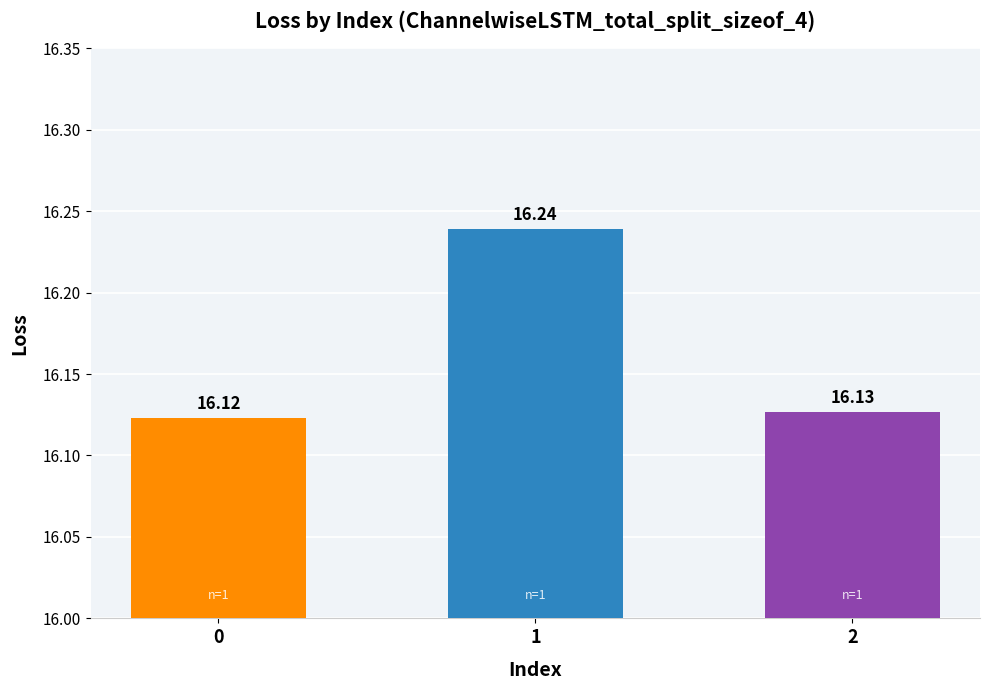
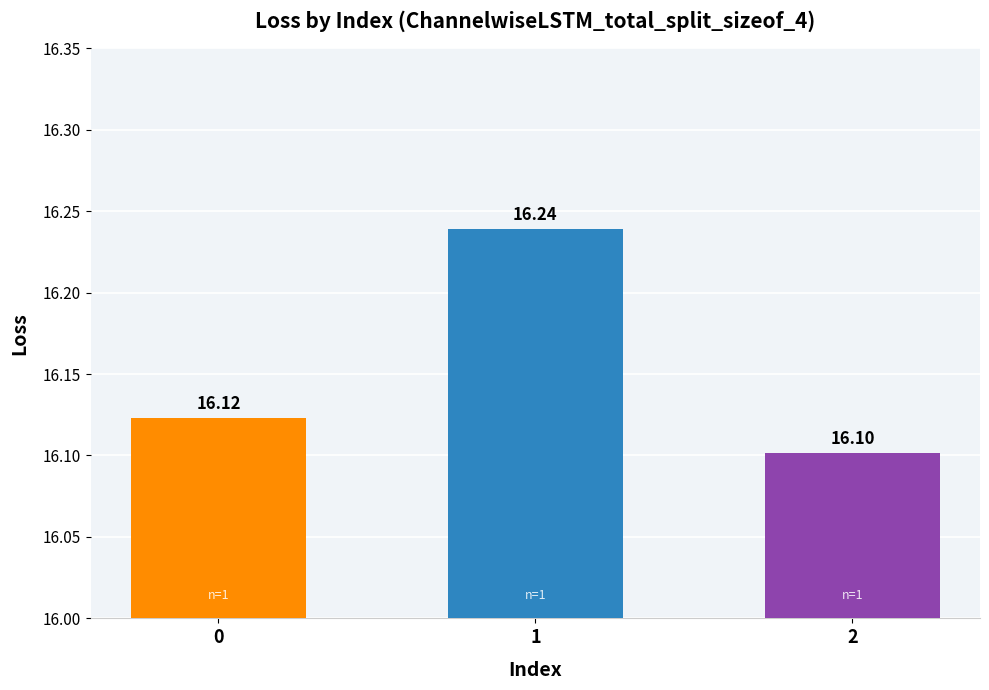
2: 16.13 -> 16.10
